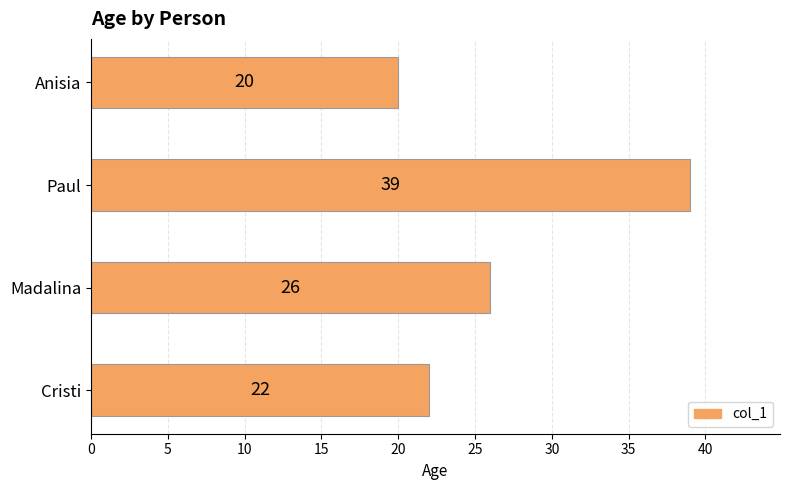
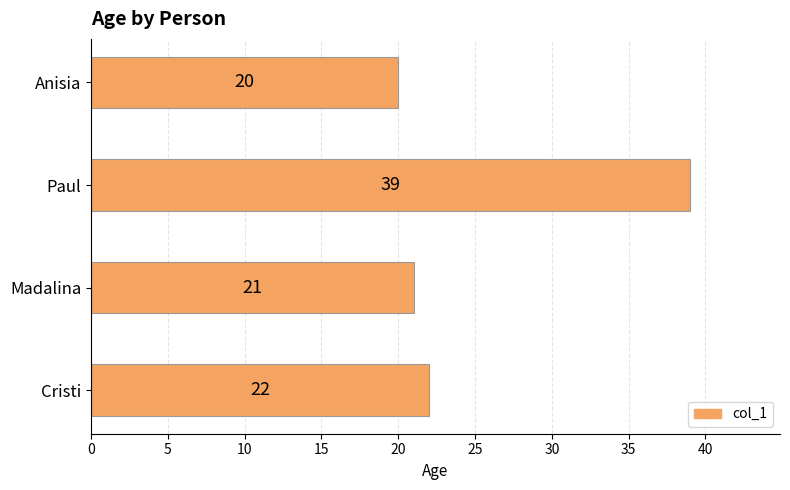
Madalina: 26 -> 21
